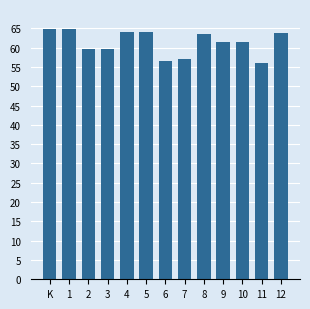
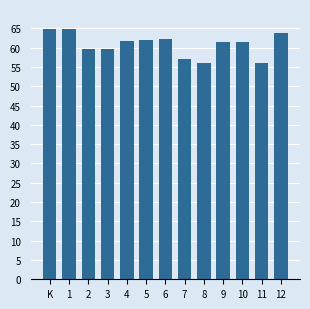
4: 64 -> 62
5: 64 -> 62
6: 56 -> 62
8: 63 -> 56
